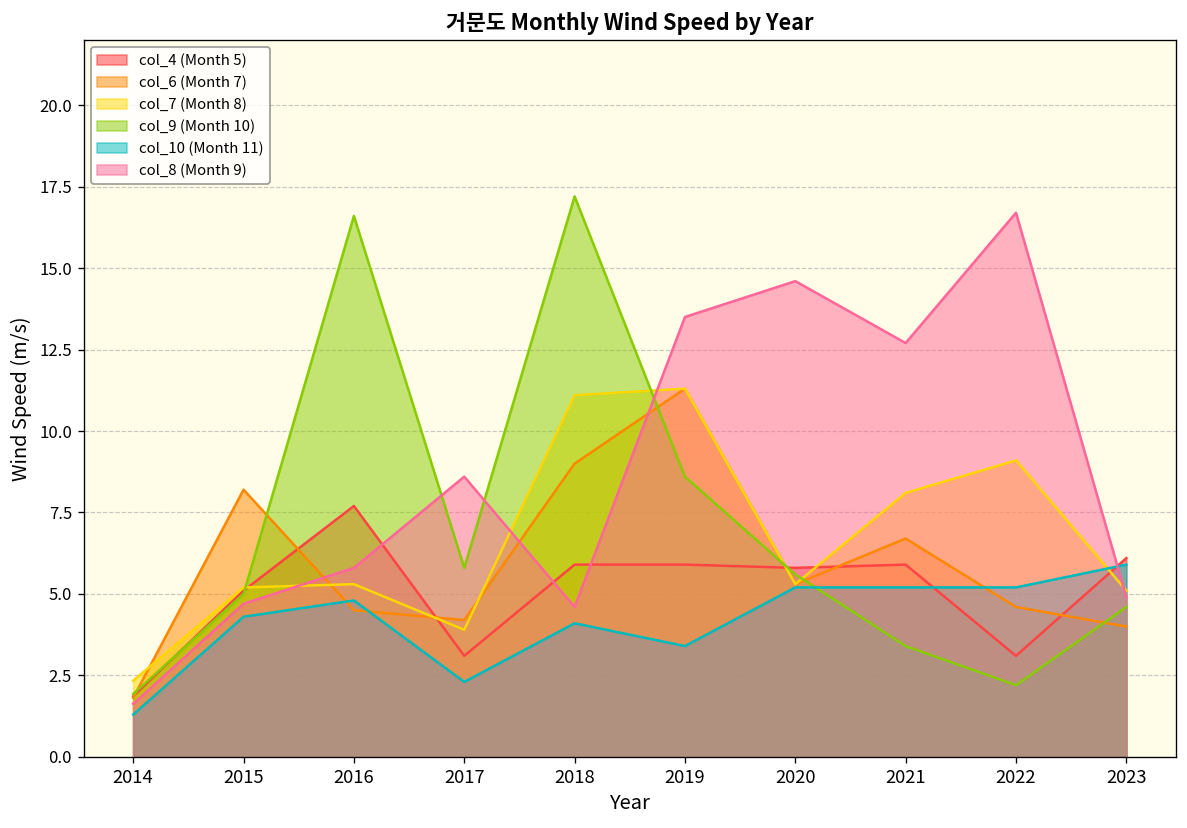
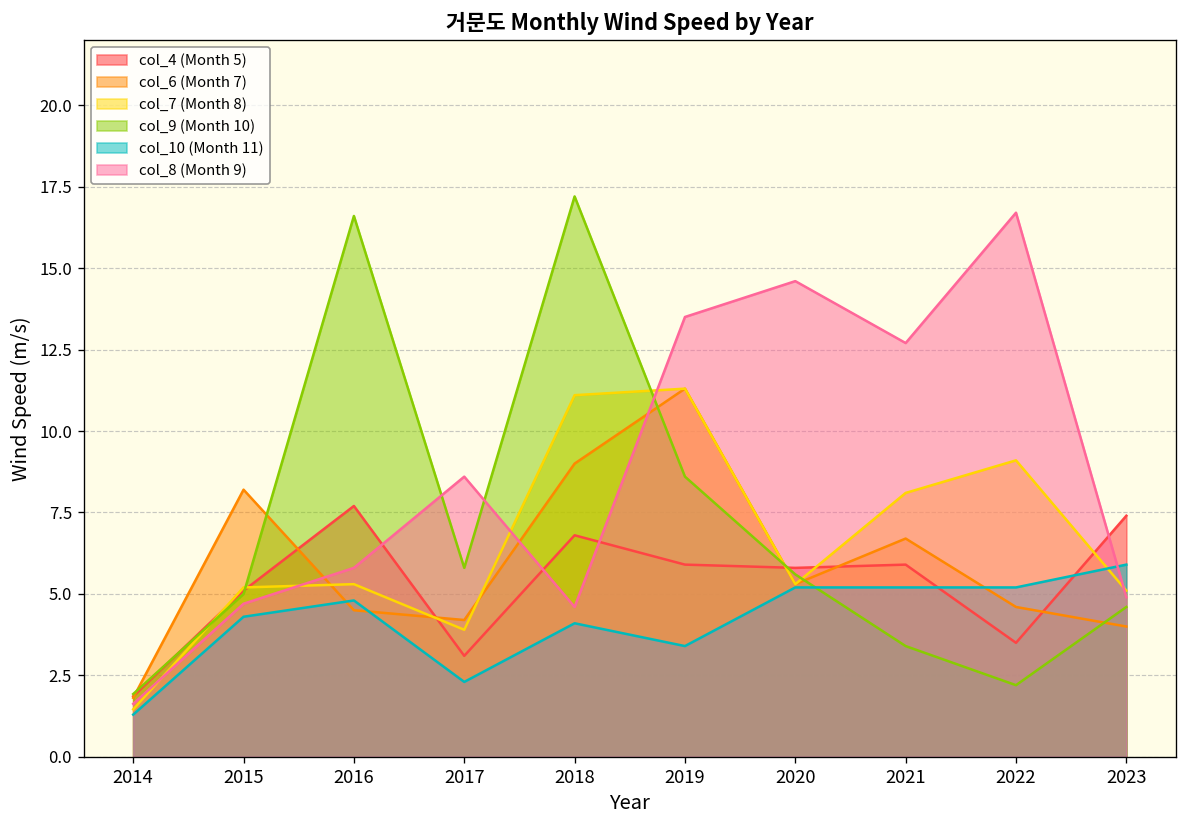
col_7 (Month 8), 2014: 2.3 -> 1.5
col_4 (Month 5), 2018: 5.9 -> 6.8
col_4 (Month 5), 2022: 3.1 -> 3.5
col_4 (Month 5), 2023: 6.1 -> 7.4
